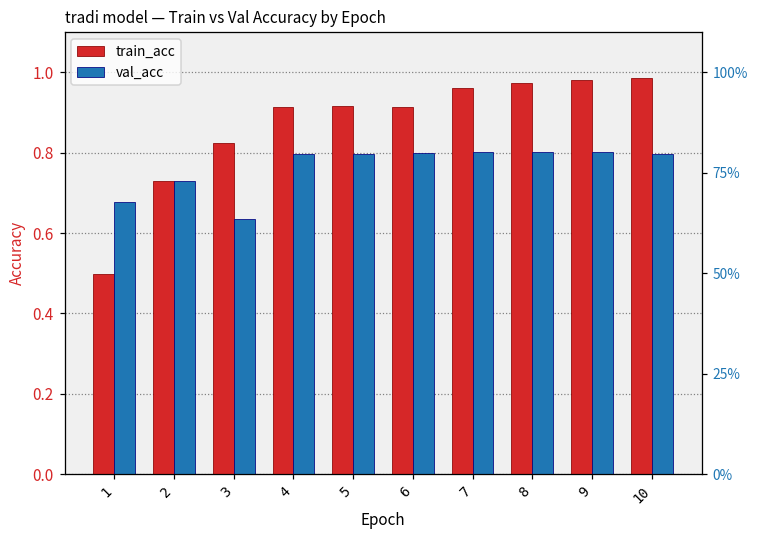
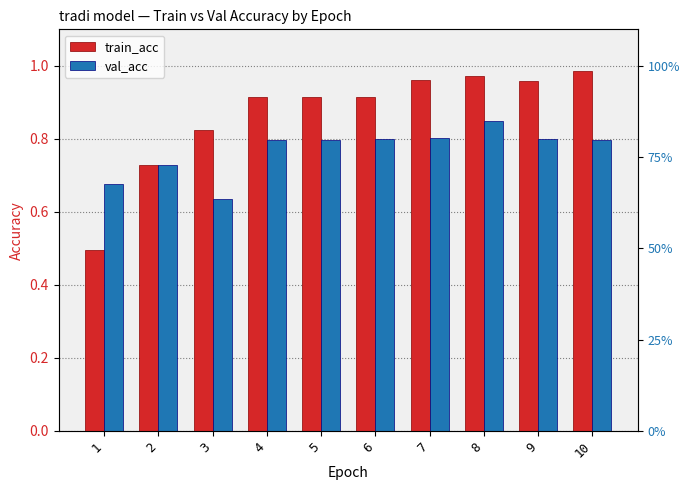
val_acc, 8: 0.80 -> 0.85
train_acc, 9: 0.98 -> 0.96
